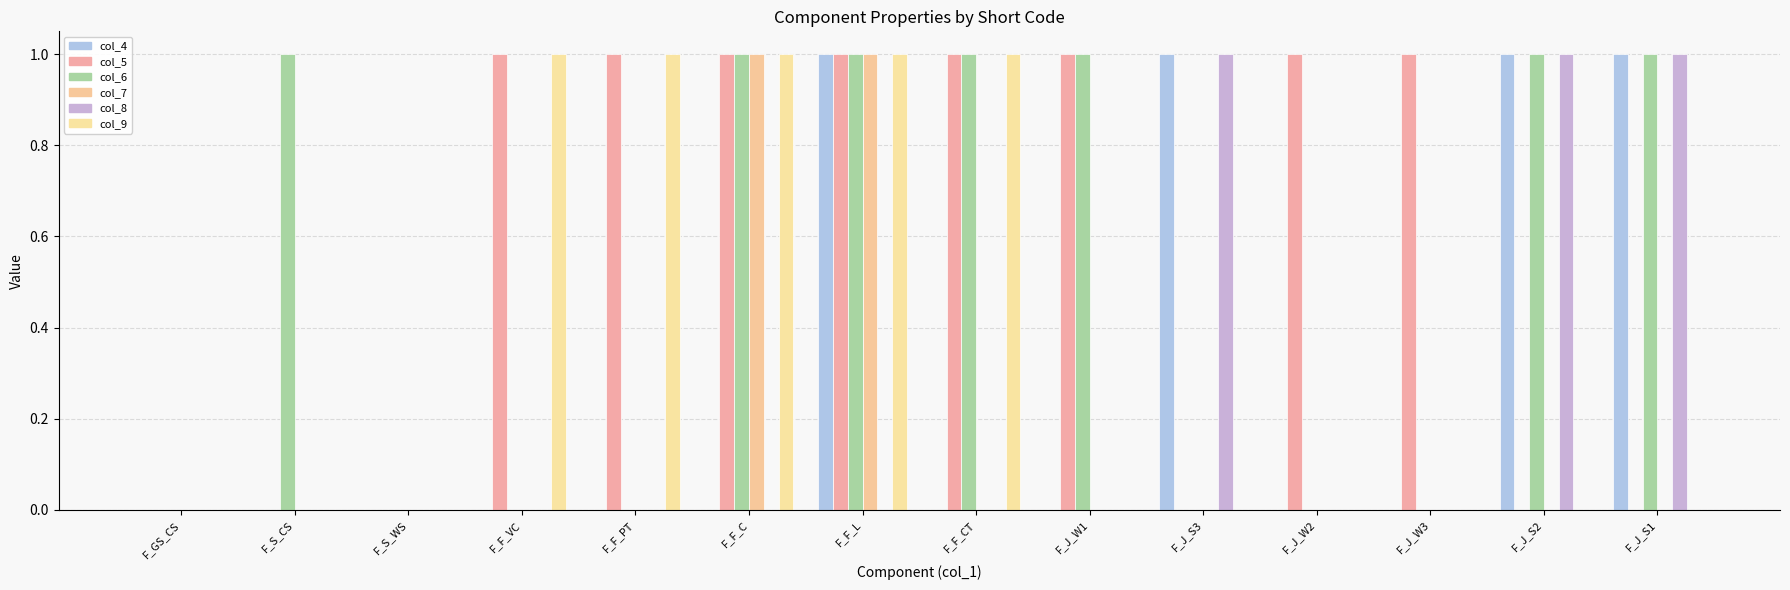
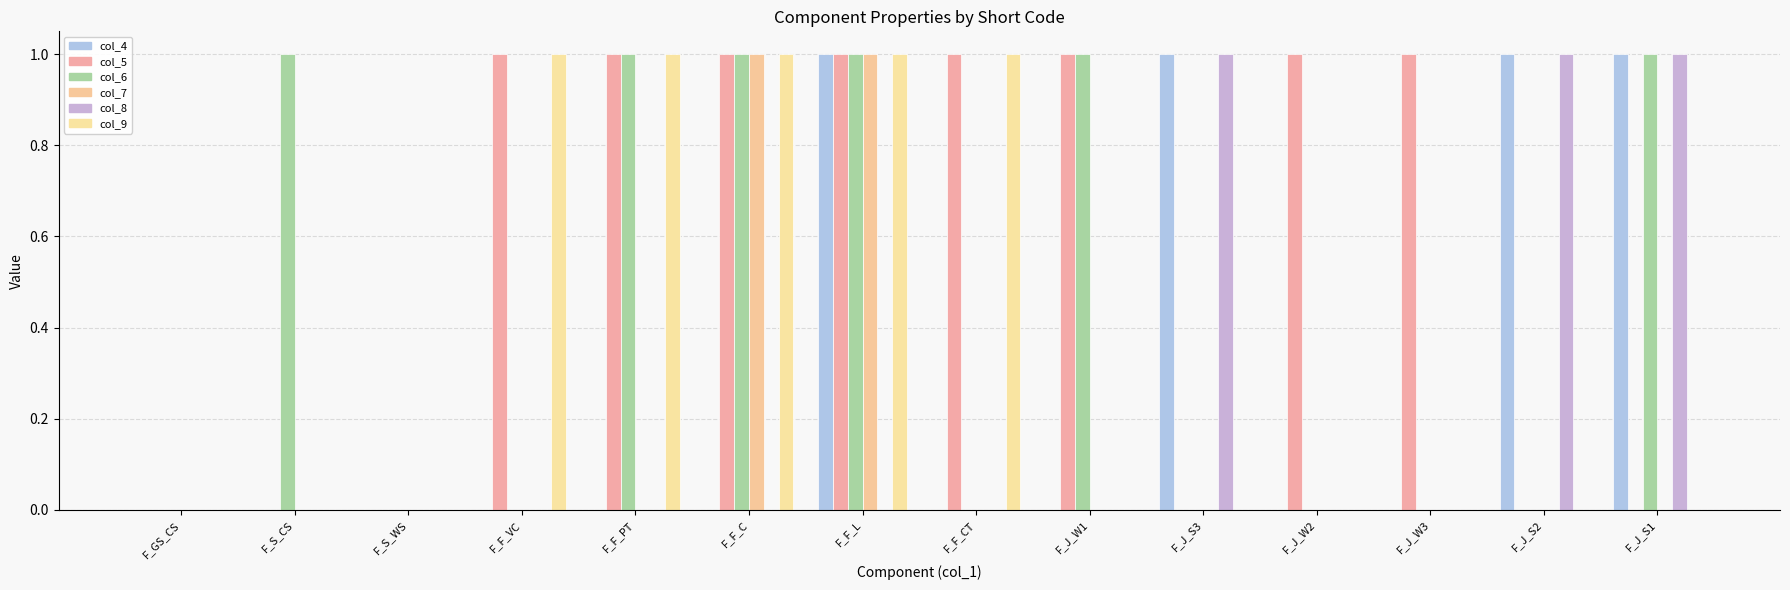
col_6, F_F_PT: 0 -> 1
col_6, F_F_CT: 1 -> 0
col_6, F_J_S2: 1 -> 0
